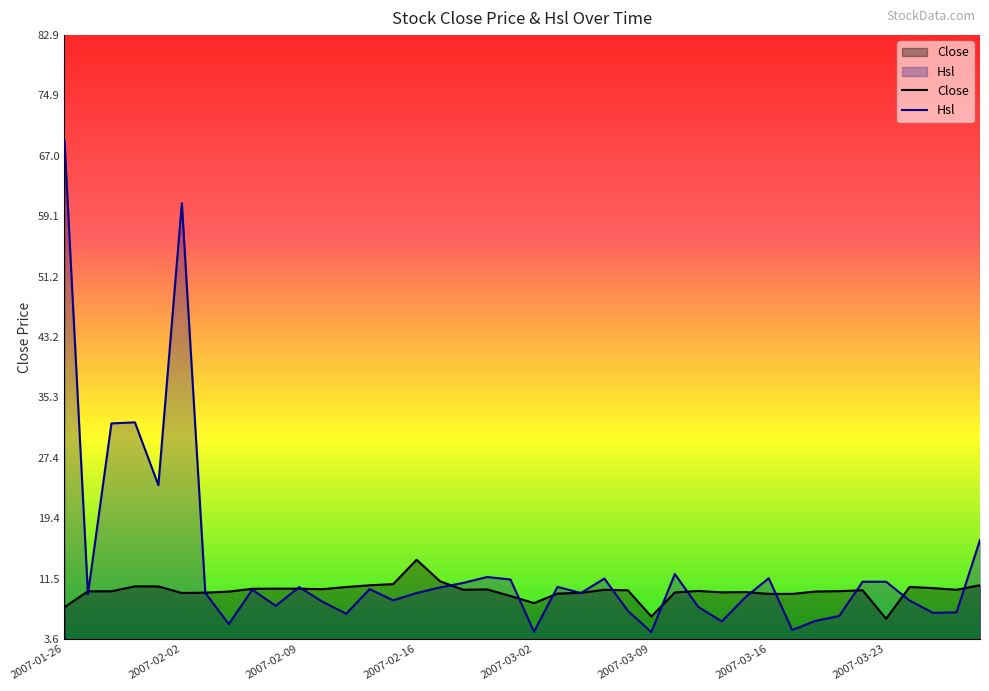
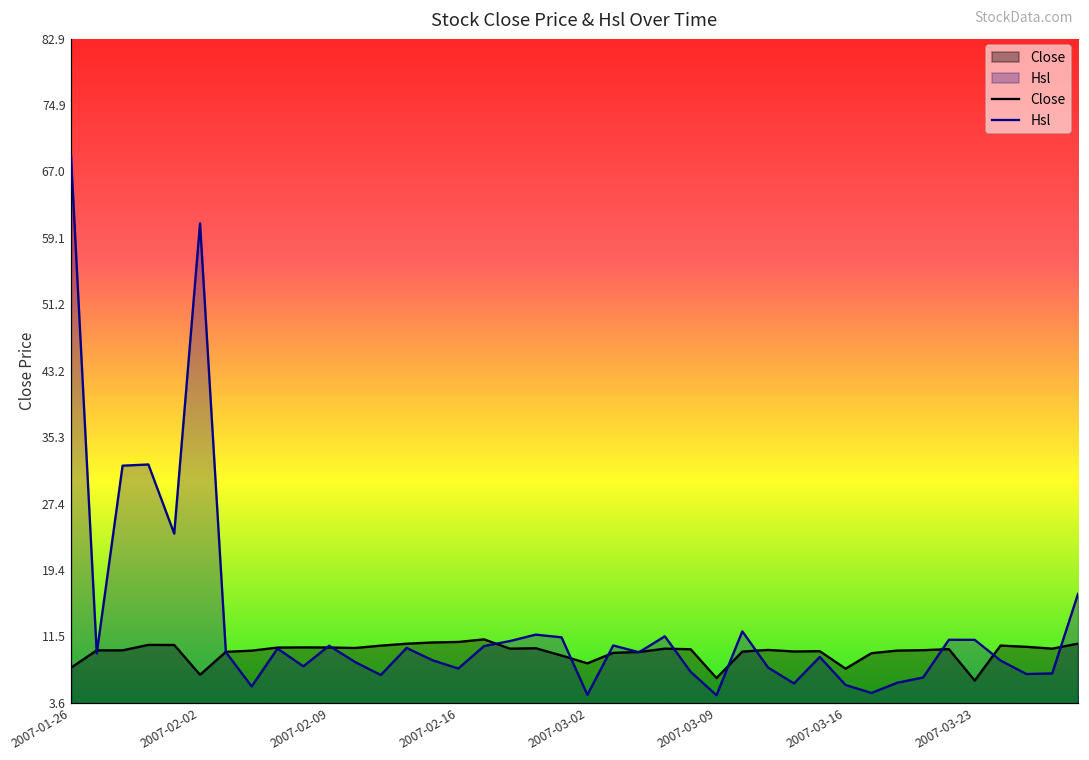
Close, 2007-02-02: 10 -> 7
Close, 2007-02-16: 14 -> 11
Hsl, 2007-02-16: 10 -> 8
Close, 2007-03-16: 9 -> 8
Hsl, 2007-03-16: 12 -> 6
